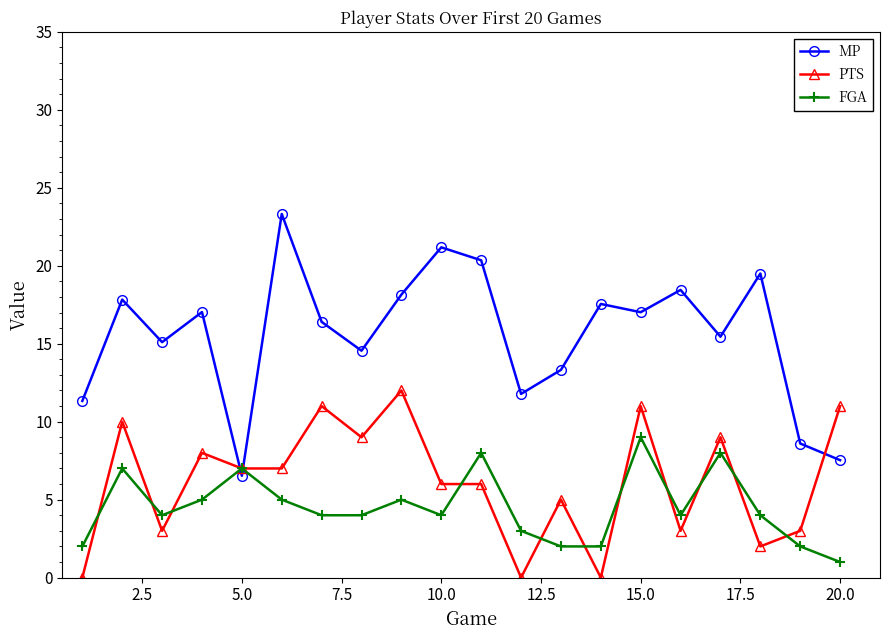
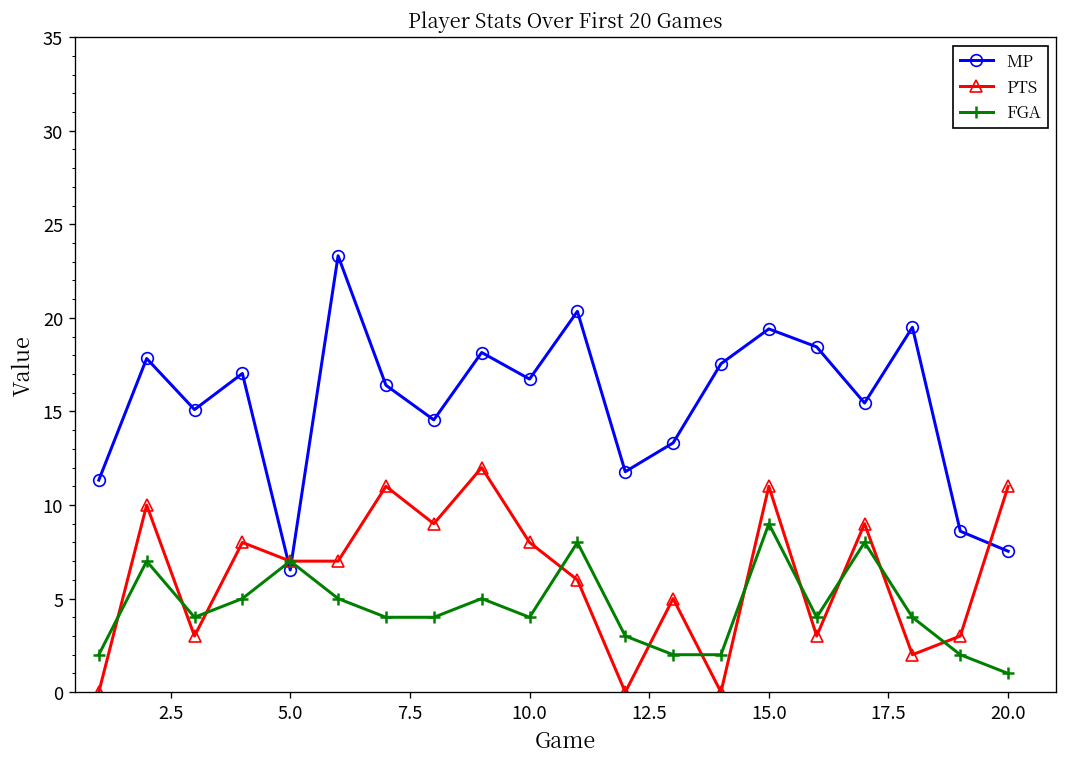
MP, 10.0: 21.2 -> 16.7
PTS, 10.0: 6 -> 8
MP, 15.0: 17.0 -> 19.4
